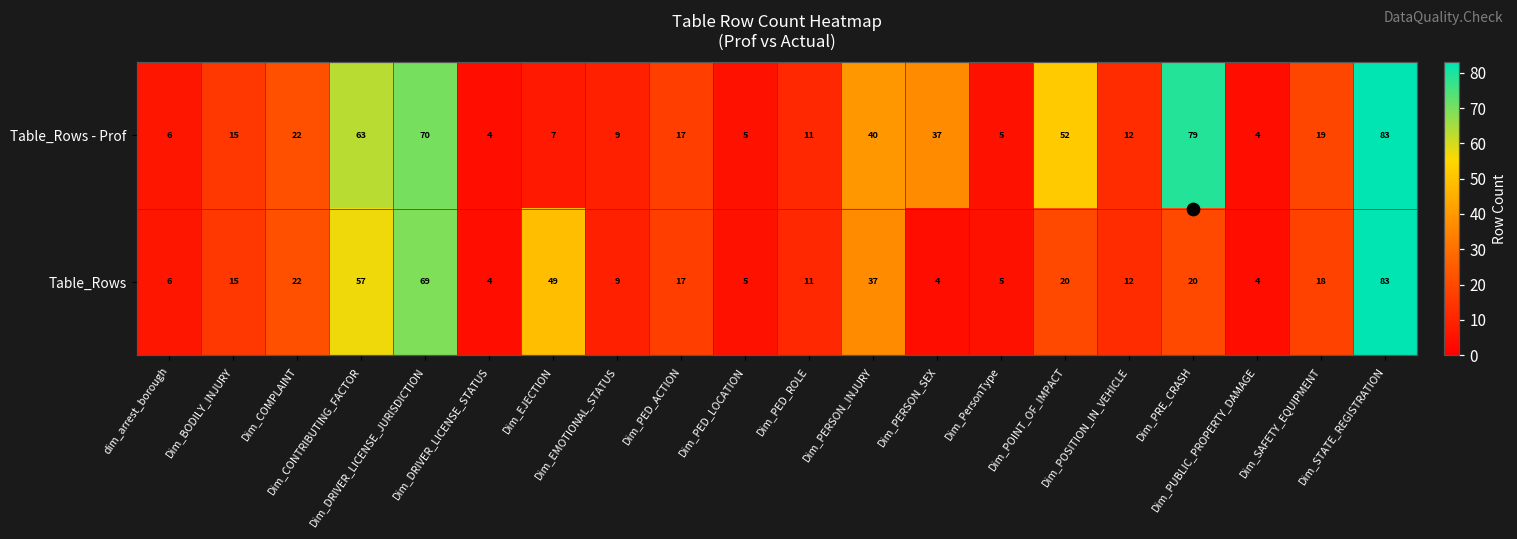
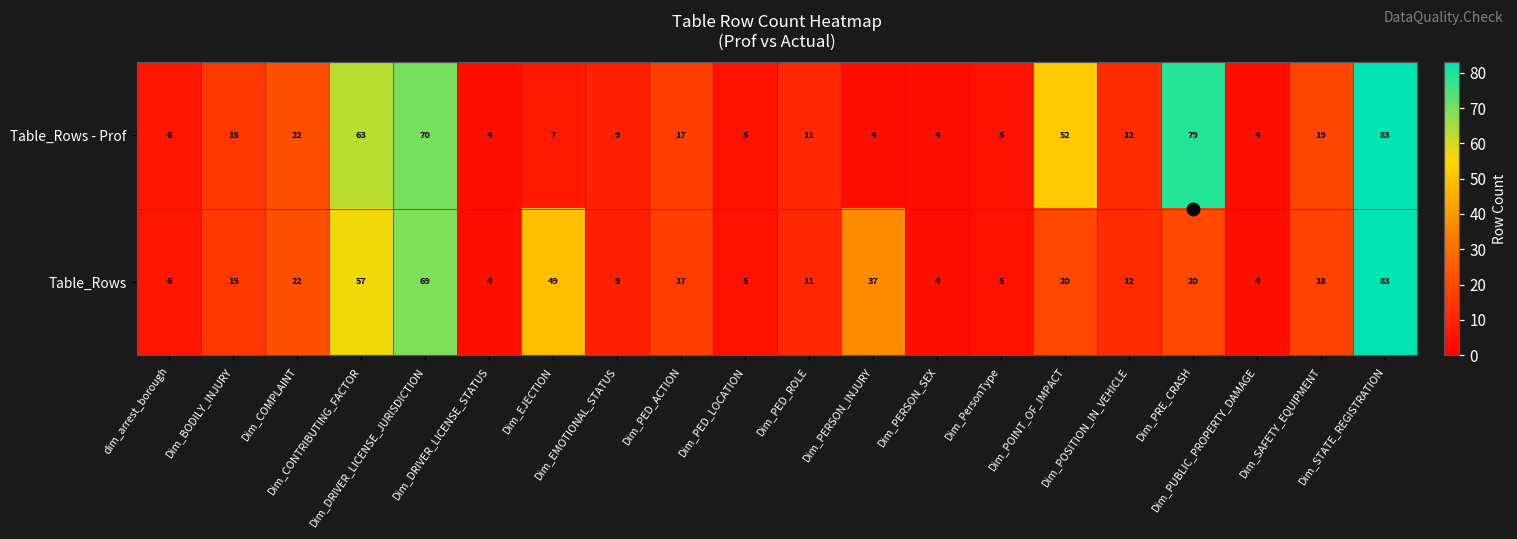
Table_Rows - Prof, Dim_PERSON_INJURY: 40 -> 4
Table_Rows - Prof, Dim_PERSON_SEX: 37 -> 4
